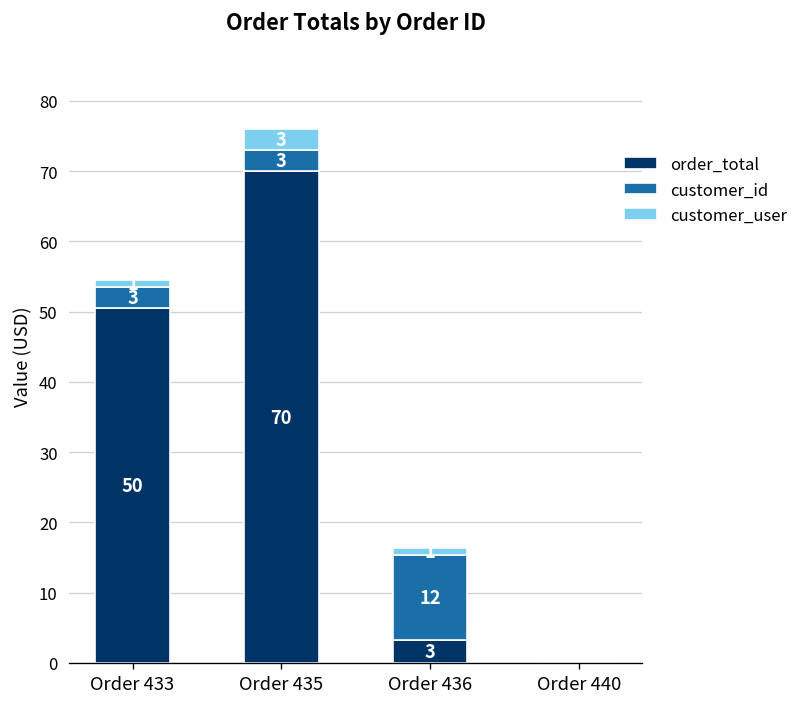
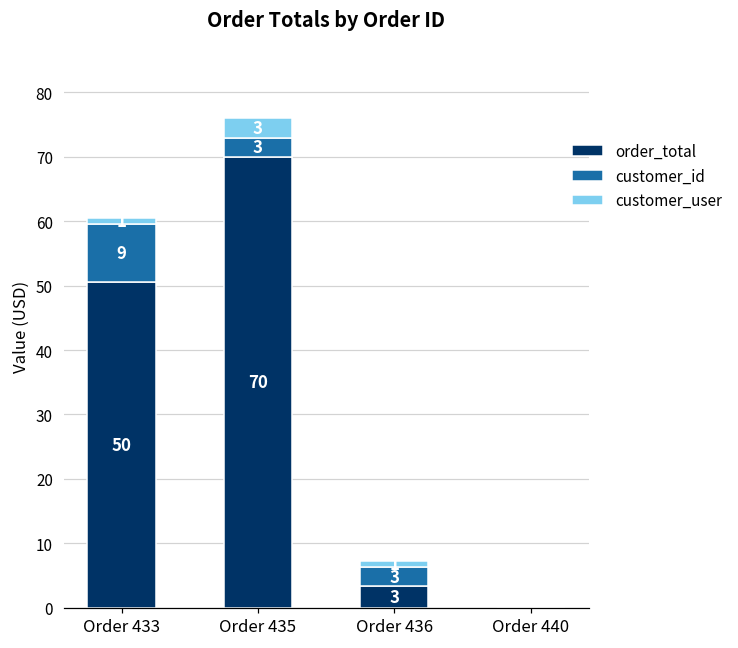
customer_id, Order 433: 3 -> 9
customer_id, Order 436: 12 -> 3
